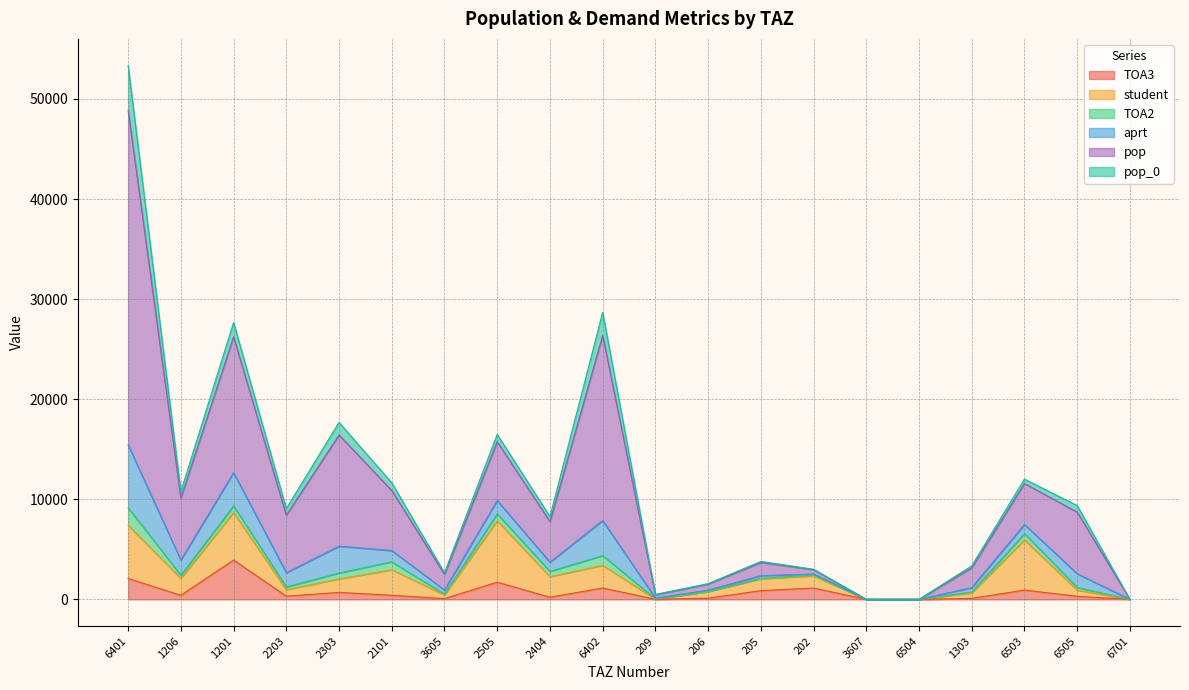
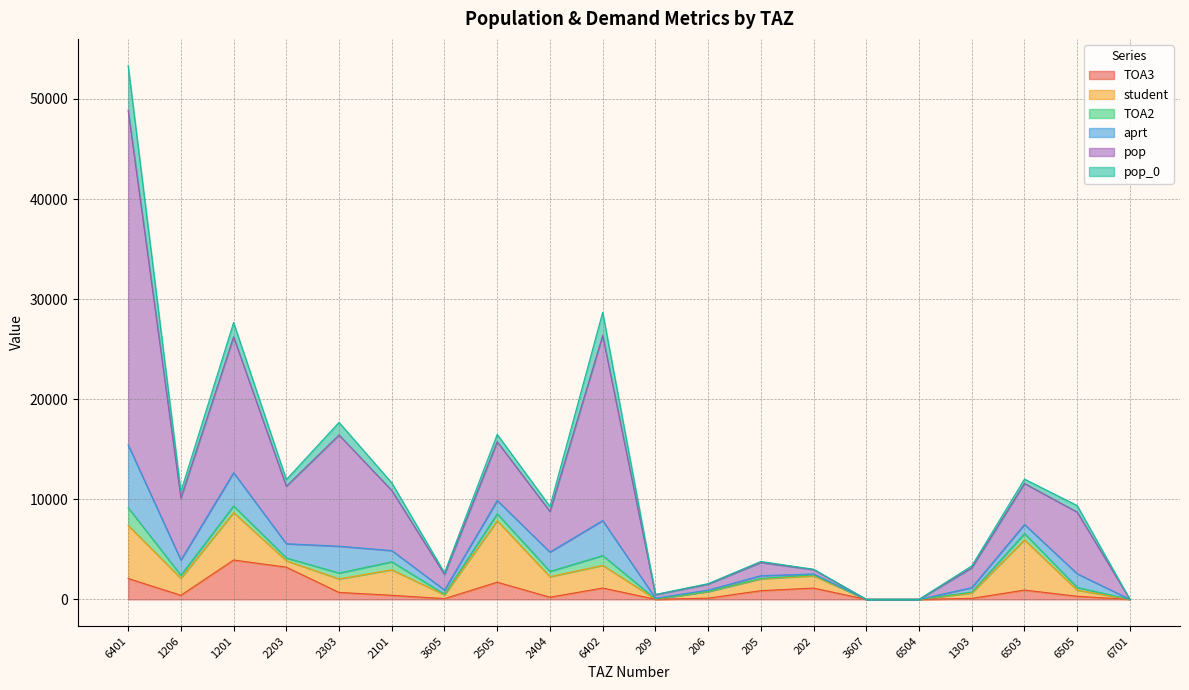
TOA3, 2203: 300 -> 3200
aprt, 2404: 900 -> 1900
